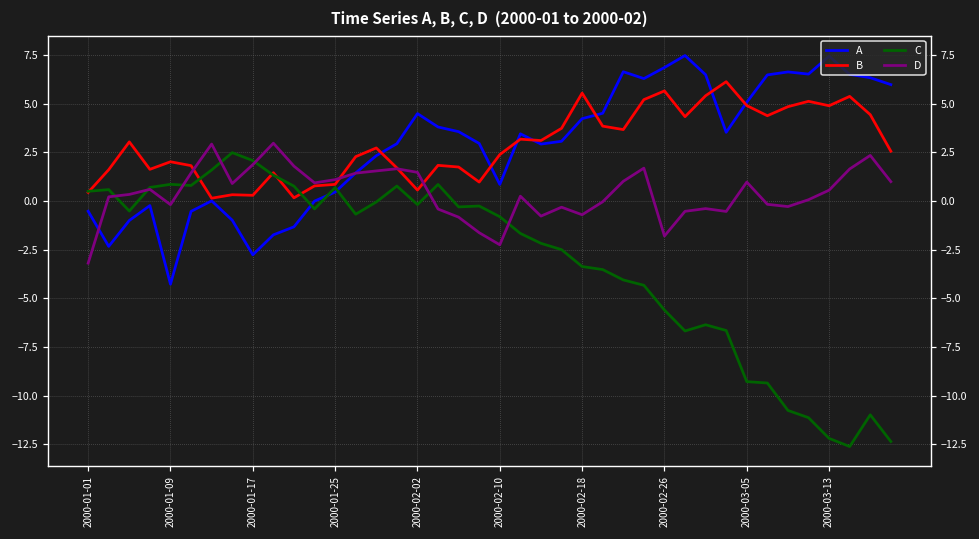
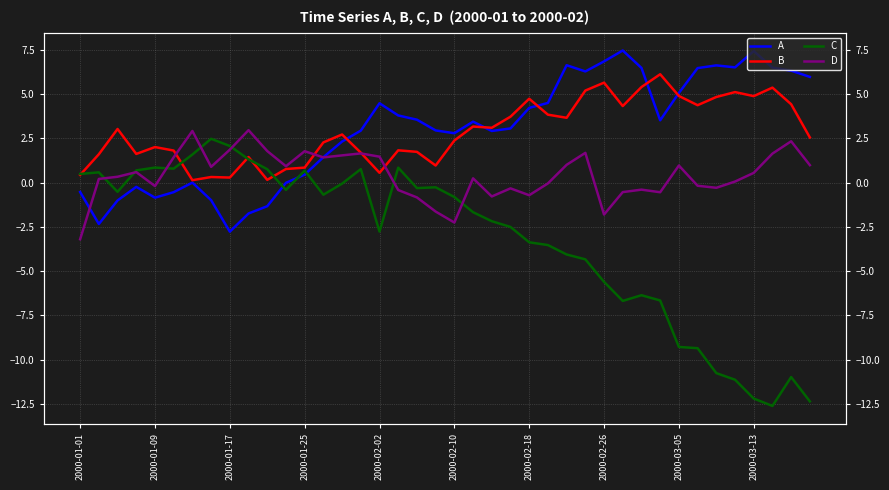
A, 2000-01-09: -4.3 -> -0.9
D, 2000-01-25: 1.1 -> 1.8
C, 2000-02-02: -0.2 -> -2.8
A, 2000-02-10: 0.8 -> 2.8
B, 2000-02-18: 5.5 -> 4.7
